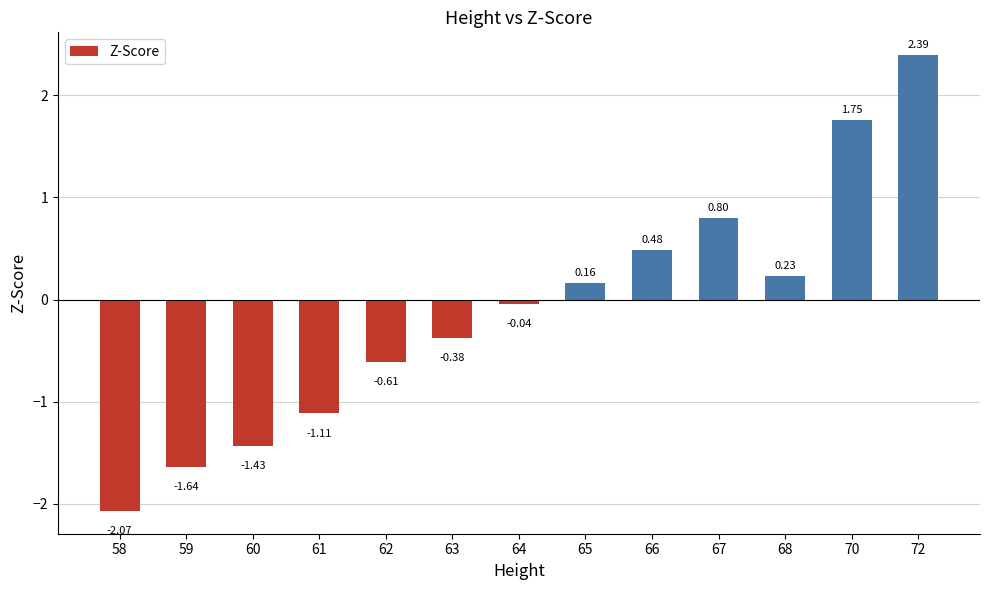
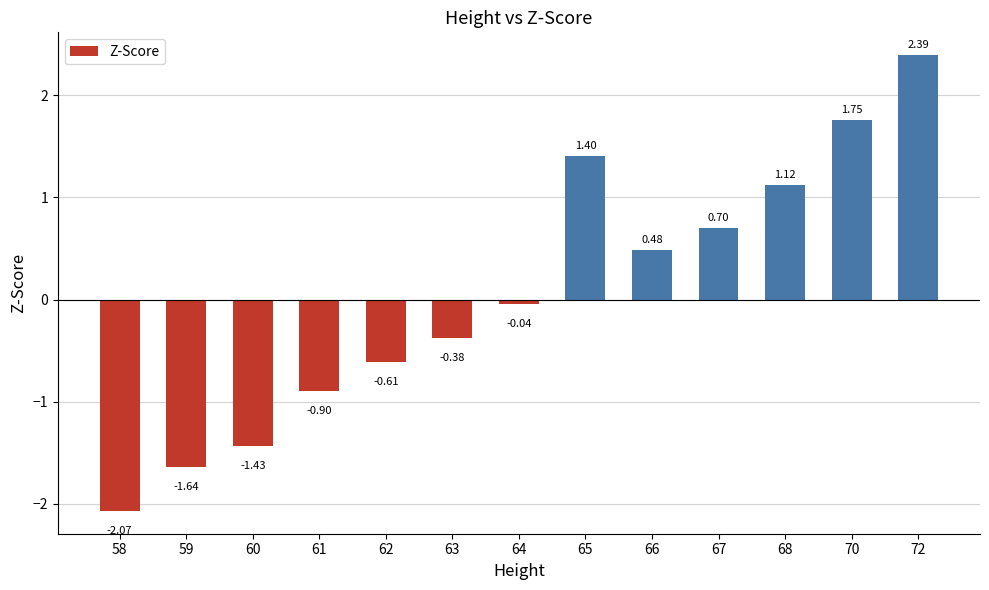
61: -1.11 -> -0.90
65: 0.16 -> 1.40
67: 0.80 -> 0.70
68: 0.23 -> 1.12
